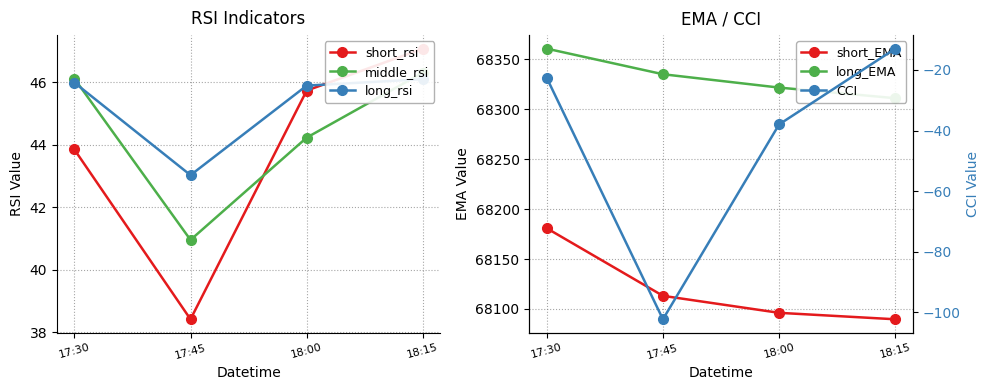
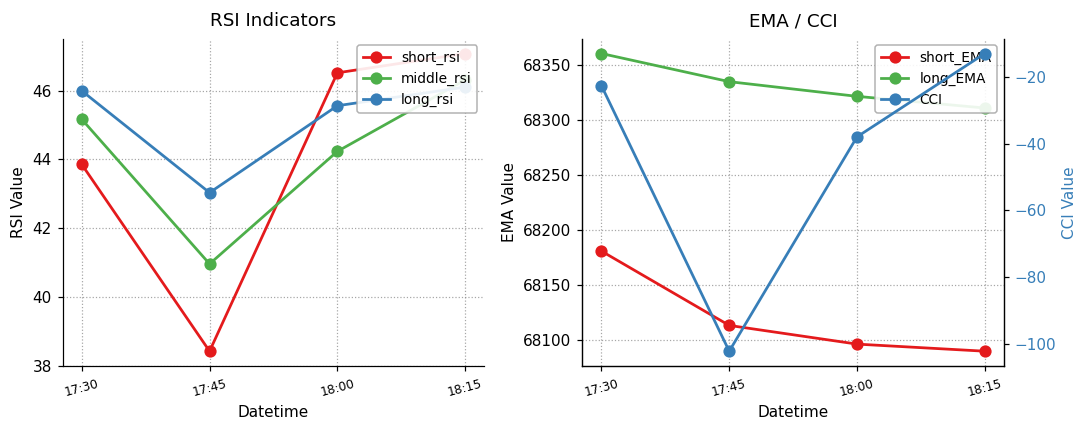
RSI Indicators, middle_rsi, 17:30: 46.1 -> 45.2
RSI Indicators, short_rsi, 18:00: 45.7 -> 46.5
RSI Indicators, long_rsi, 18:00: 45.9 -> 45.6
